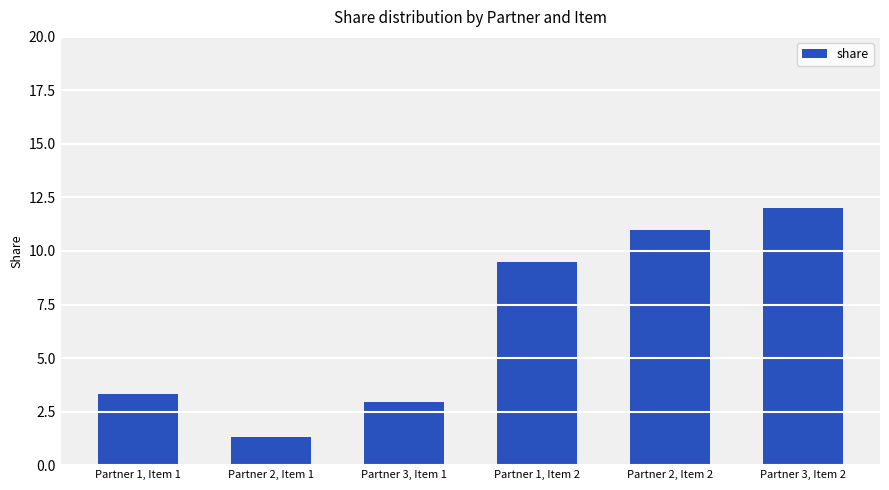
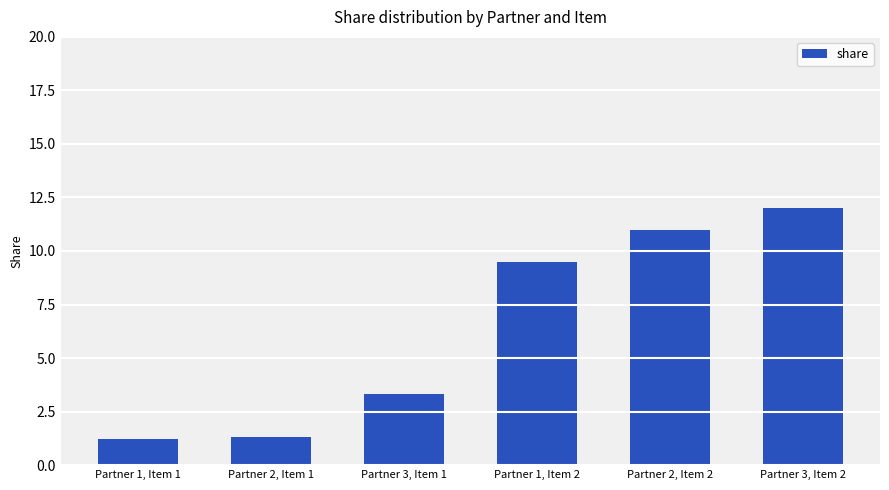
Partner 1, Item 1: 3.3 -> 1.2
Partner 3, Item 1: 2.9 -> 3.3
